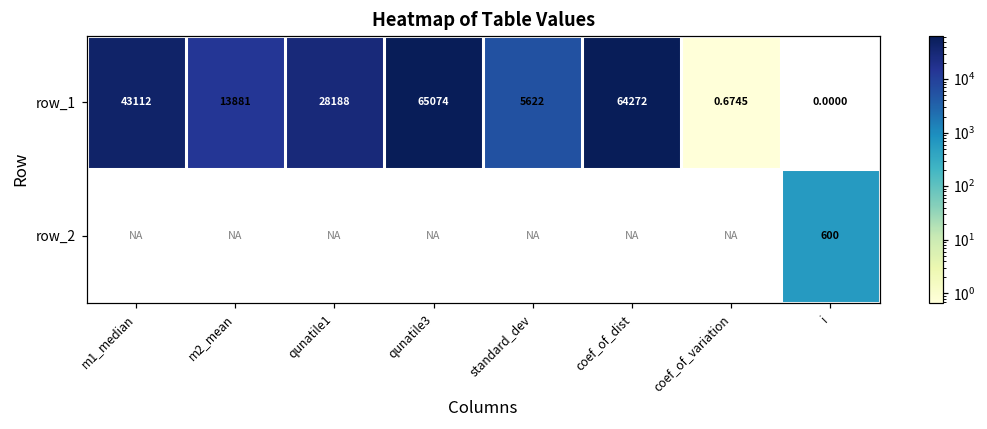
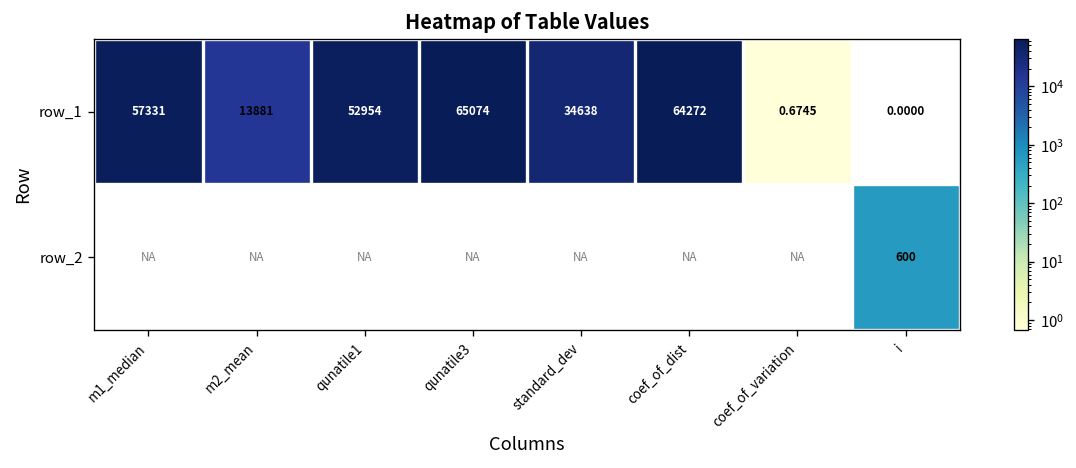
row_1, m1_median: 43112 -> 57331
row_1, qunatile1: 28188 -> 52954
row_1, standard_dev: 5622 -> 34638
